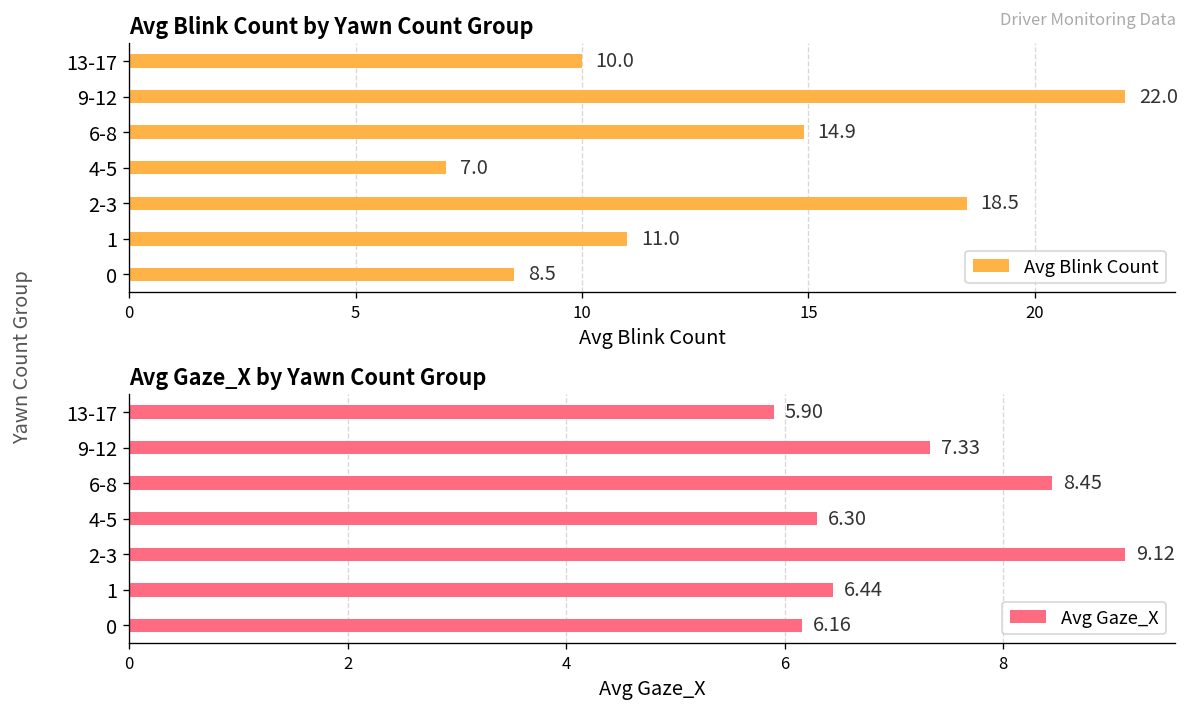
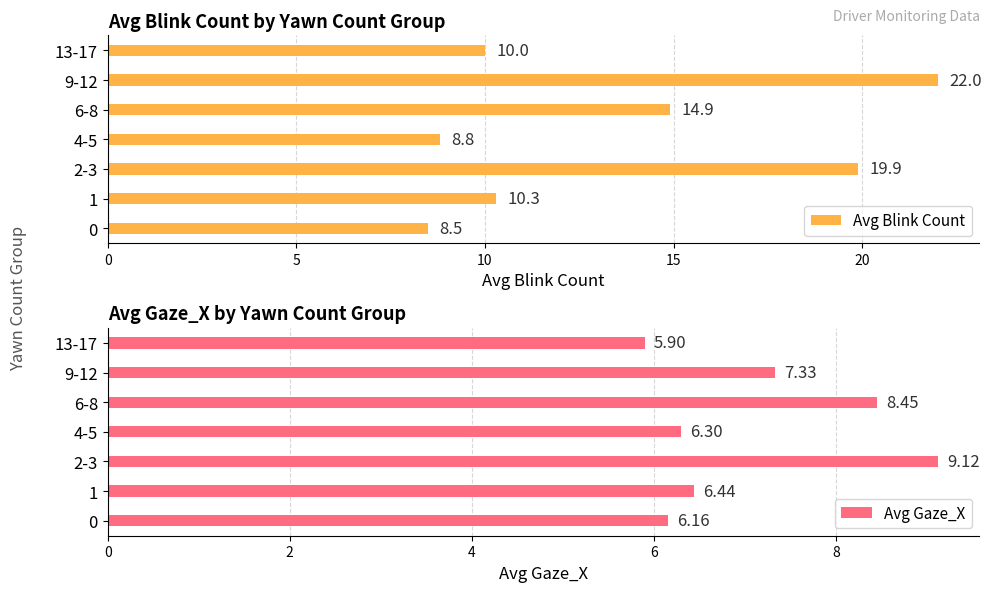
Avg Blink Count by Yawn Count Group, 4-5: 7.0 -> 8.8
Avg Blink Count by Yawn Count Group, 2-3: 18.5 -> 19.9
Avg Blink Count by Yawn Count Group, 1: 11.0 -> 10.3
